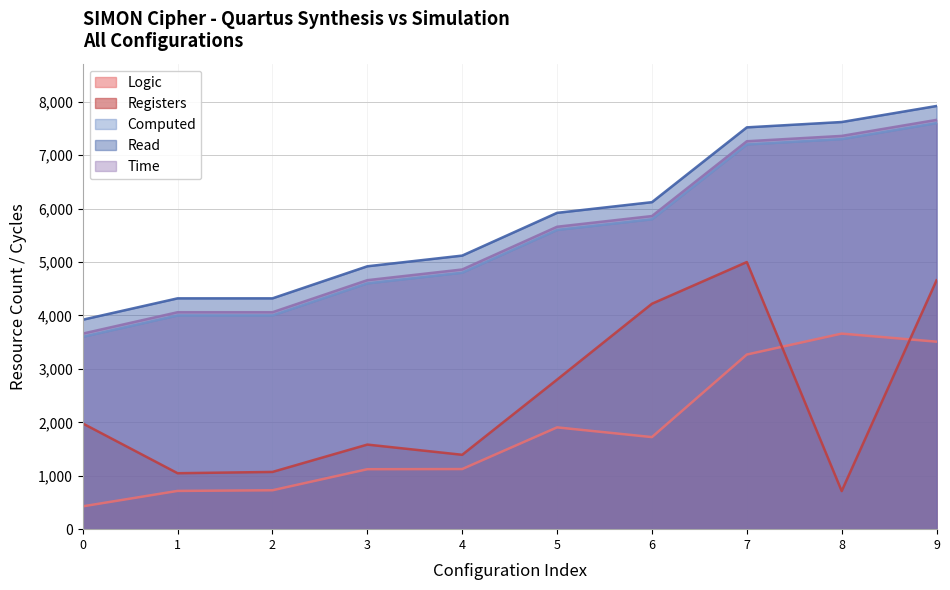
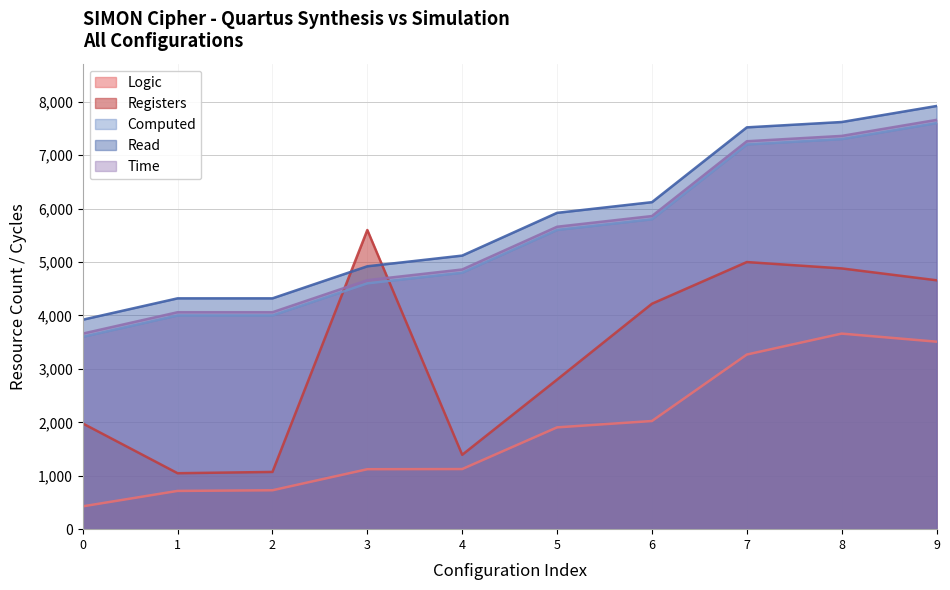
Registers, 3: 1,600 -> 5,600
Logic, 6: 1,700 -> 2,000
Registers, 8: 700 -> 4,900
